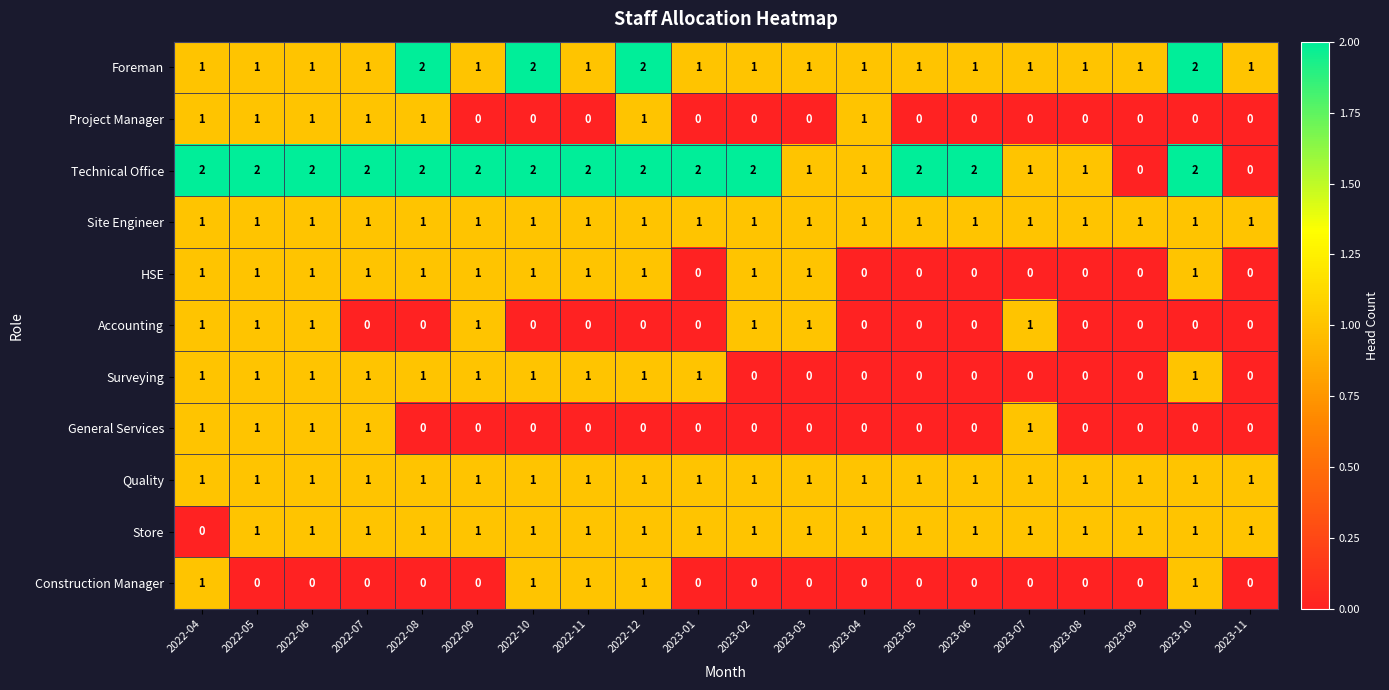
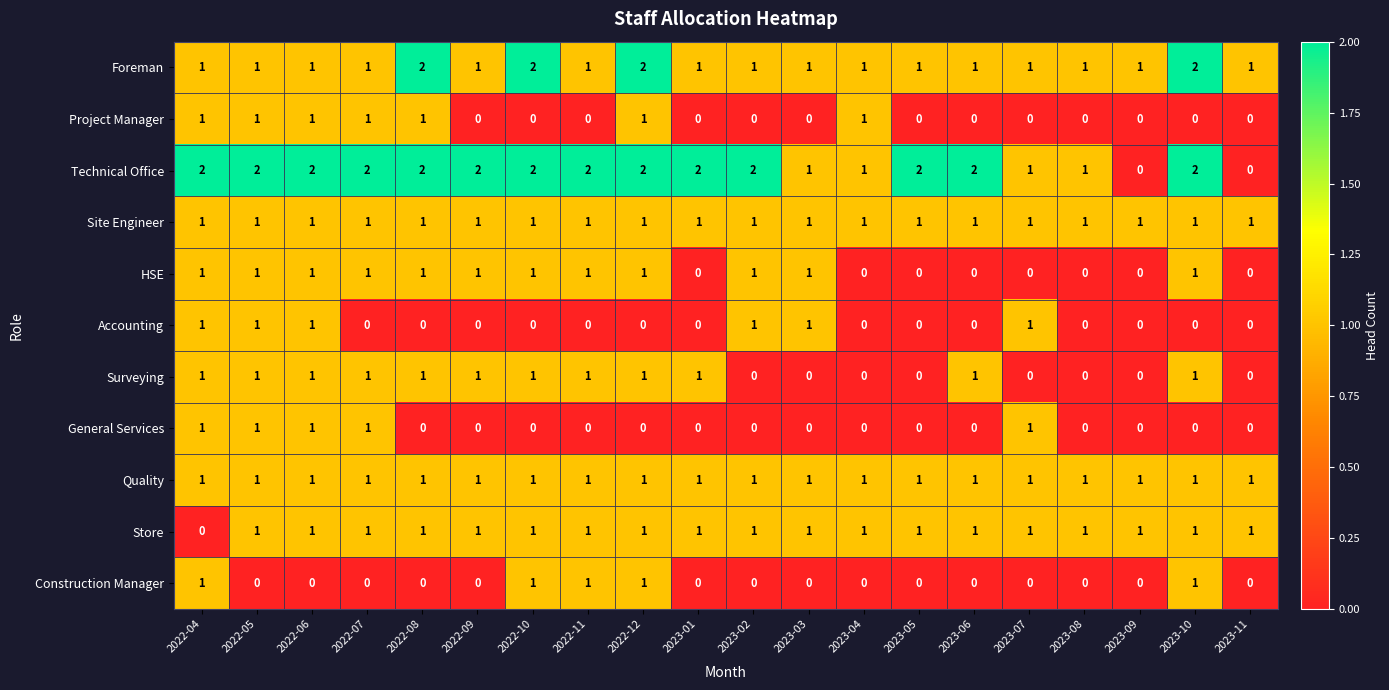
Accounting, 2022-09: 1 -> 0
Surveying, 2023-06: 0 -> 1
